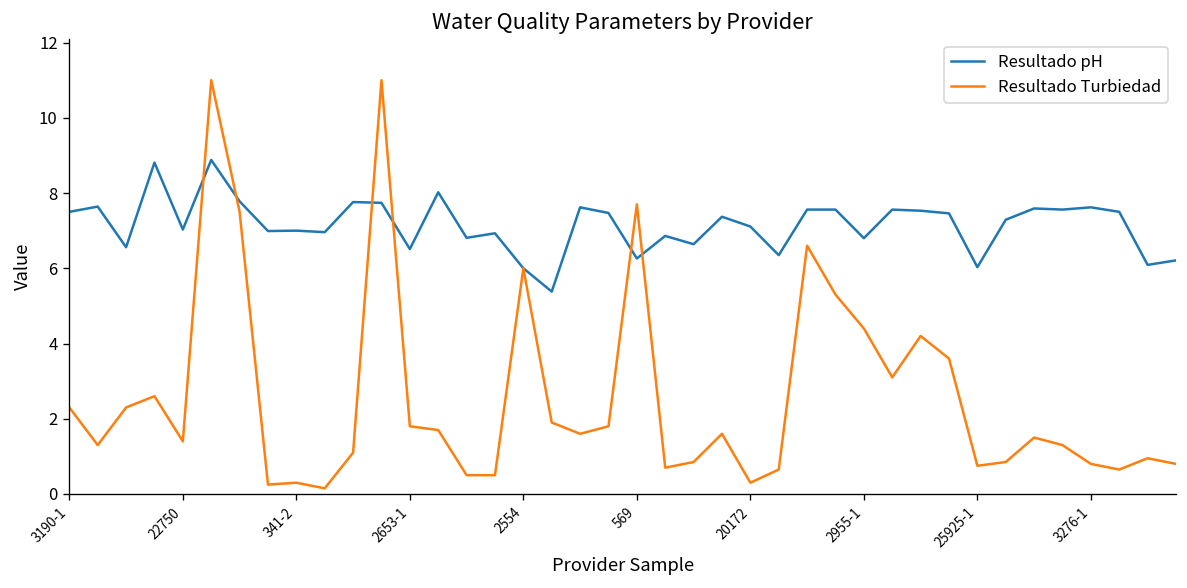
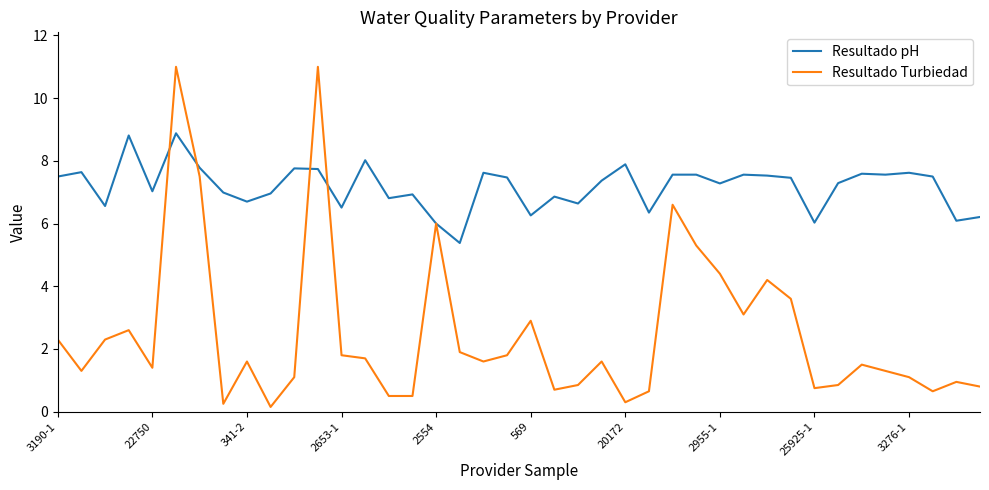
Resultado pH, 341-2: 7.0 -> 6.7
Resultado Turbiedad, 341-2: 0.3 -> 1.6
Resultado Turbiedad, 569: 7.7 -> 2.9
Resultado pH, 20172: 7.1 -> 7.9
Resultado pH, 2955-1: 6.8 -> 7.3
Resultado Turbiedad, 3276-1: 0.8 -> 1.1
